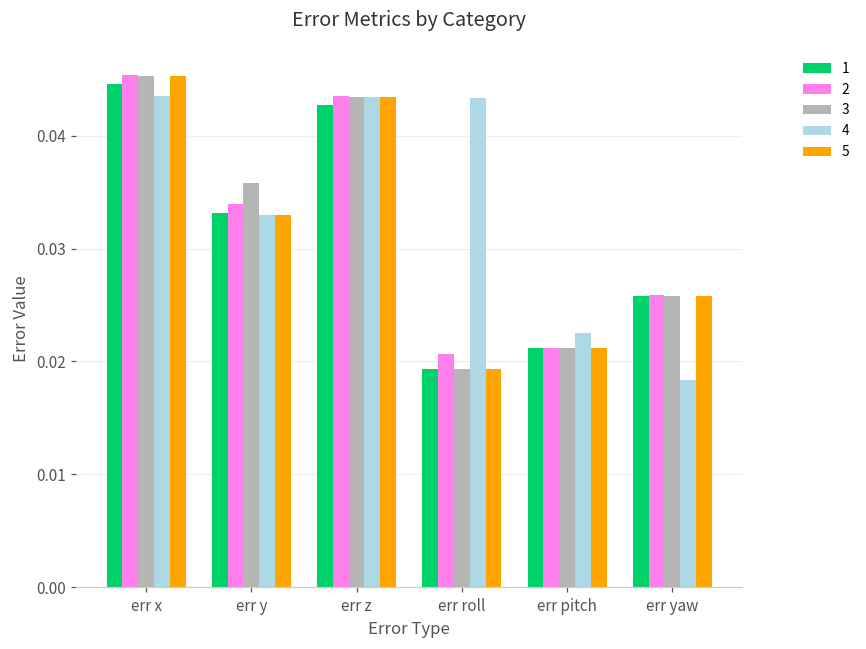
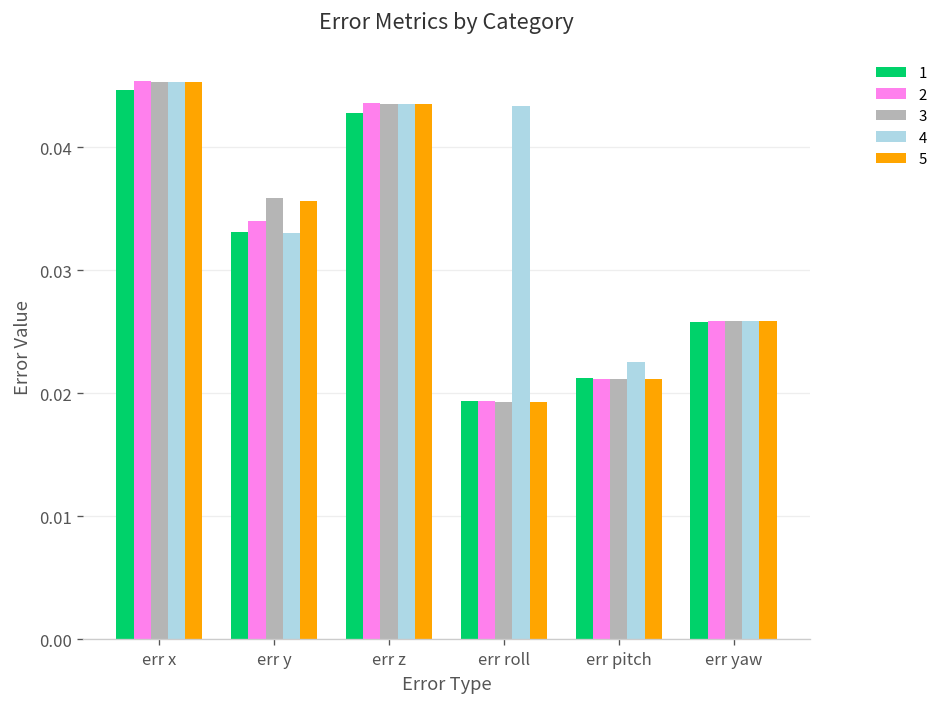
4, err x: 0.0435 -> 0.0453
5, err y: 0.0330 -> 0.0356
2, err roll: 0.0207 -> 0.0194
4, err yaw: 0.0184 -> 0.0258
